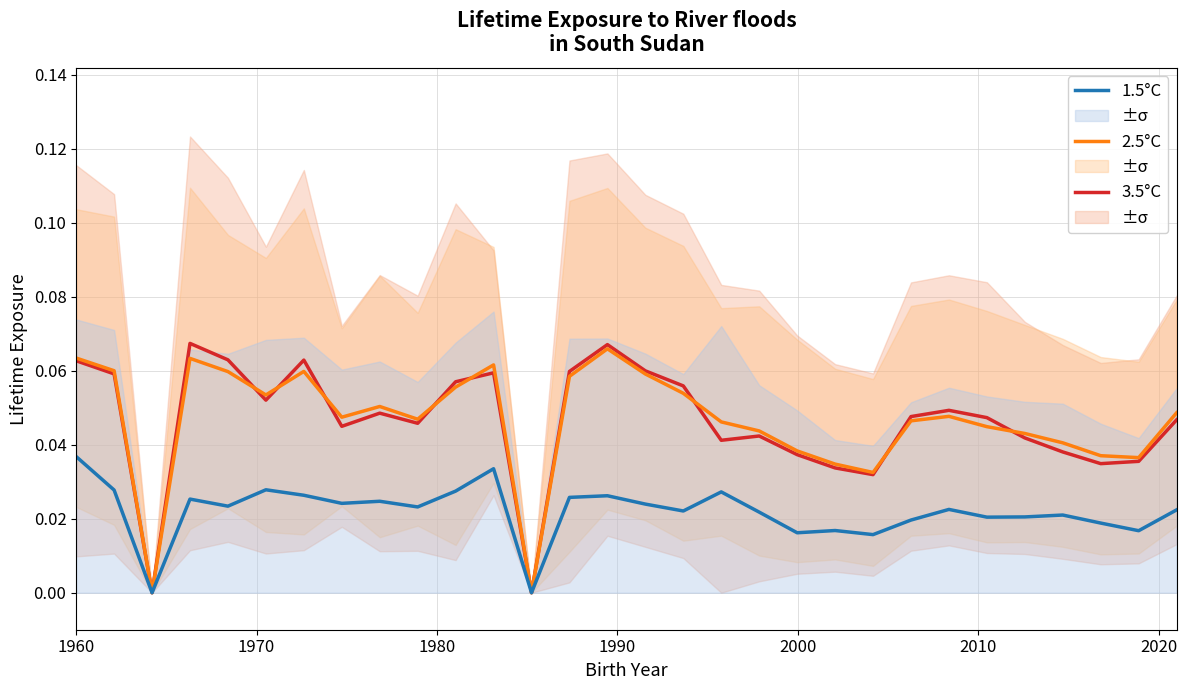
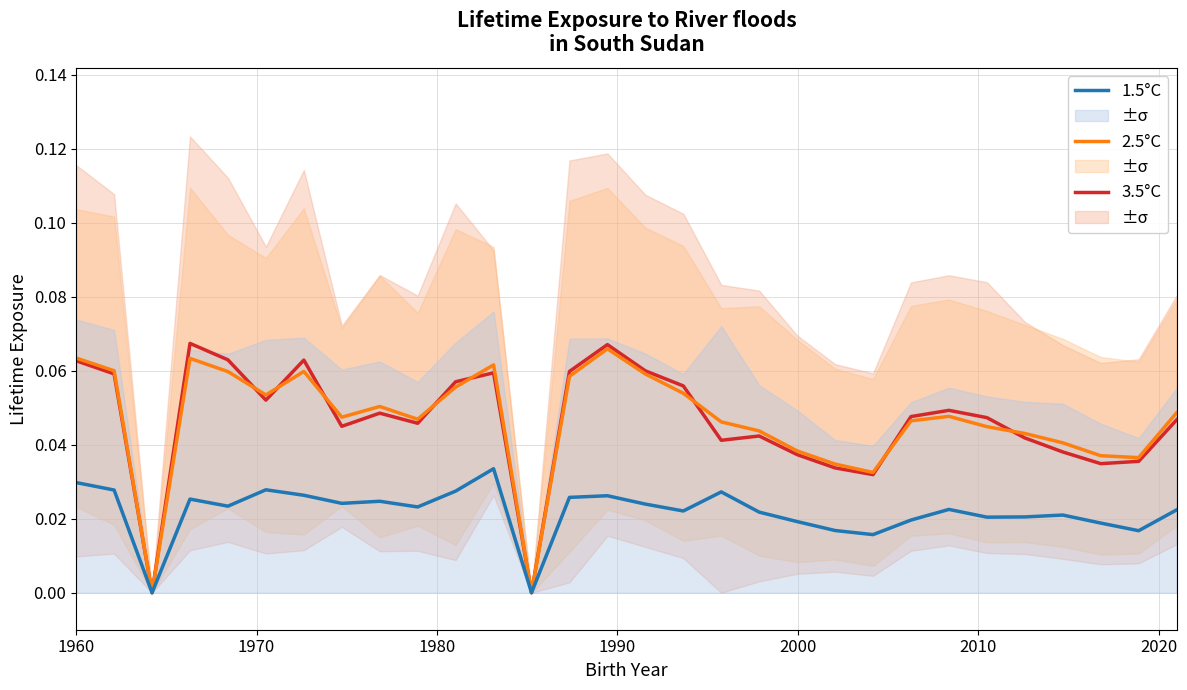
1.5°C, 1960: 0.037 -> 0.030
1.5°C, 2000: 0.016 -> 0.019
